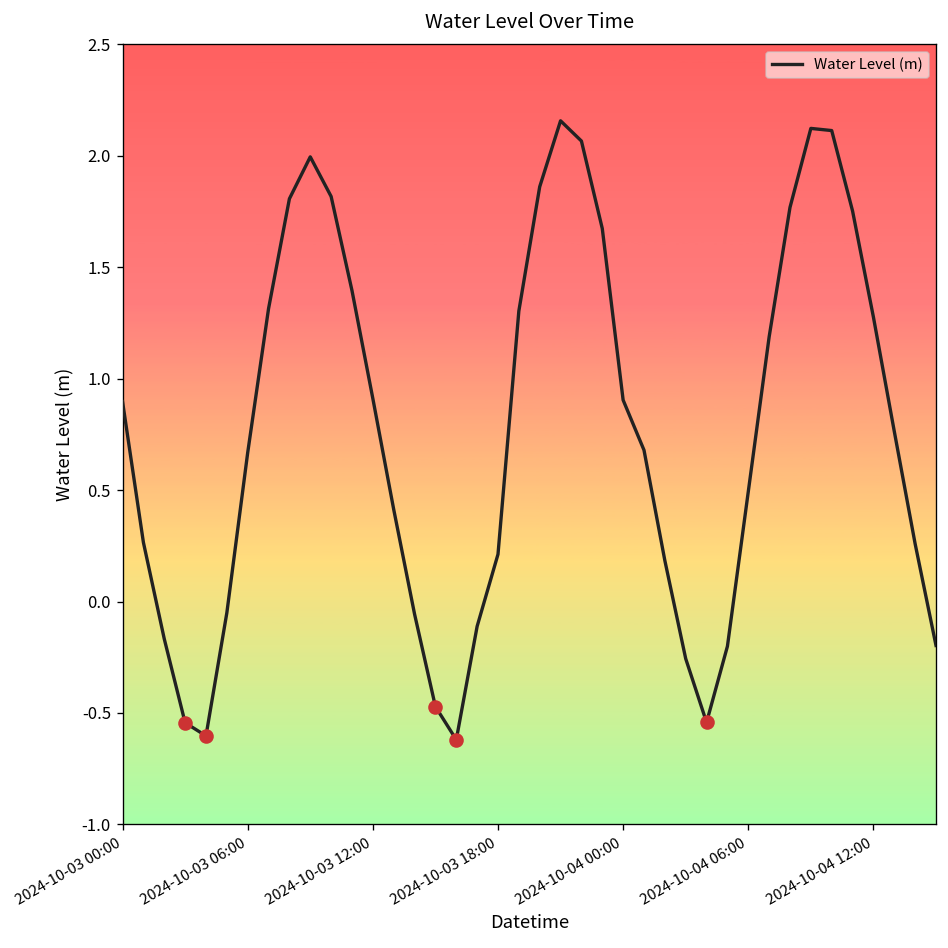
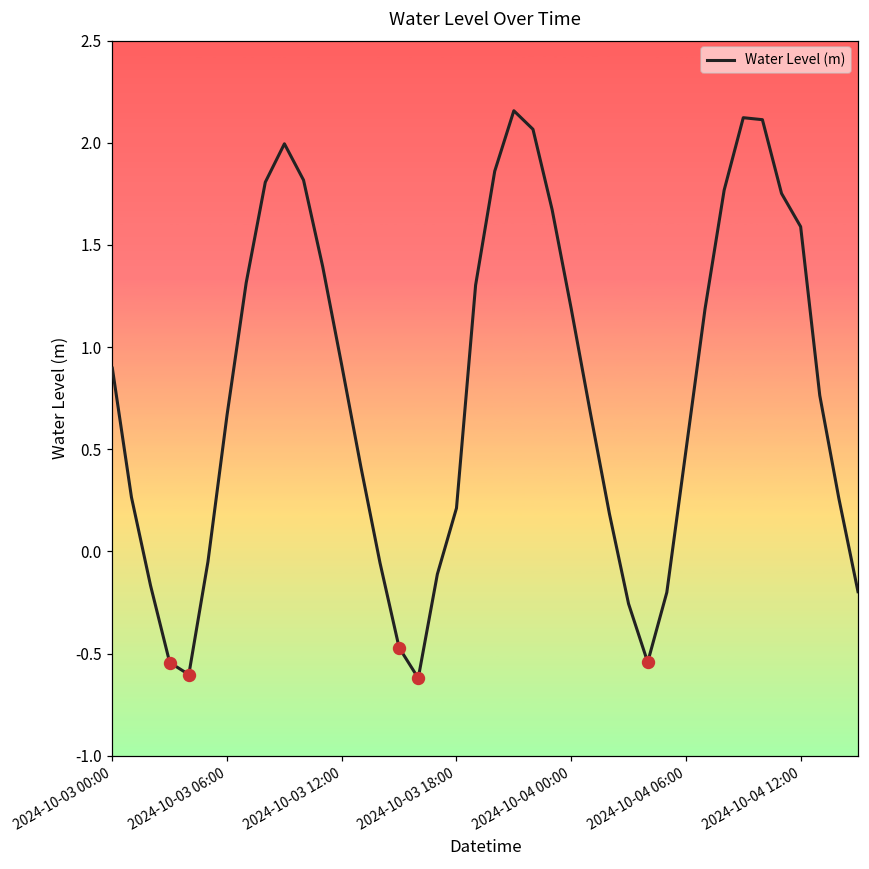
Water Level (m), 2024-10-04 00:00: 0.90 -> 1.19
Water Level (m), 2024-10-04 12:00: 1.28 -> 1.59
